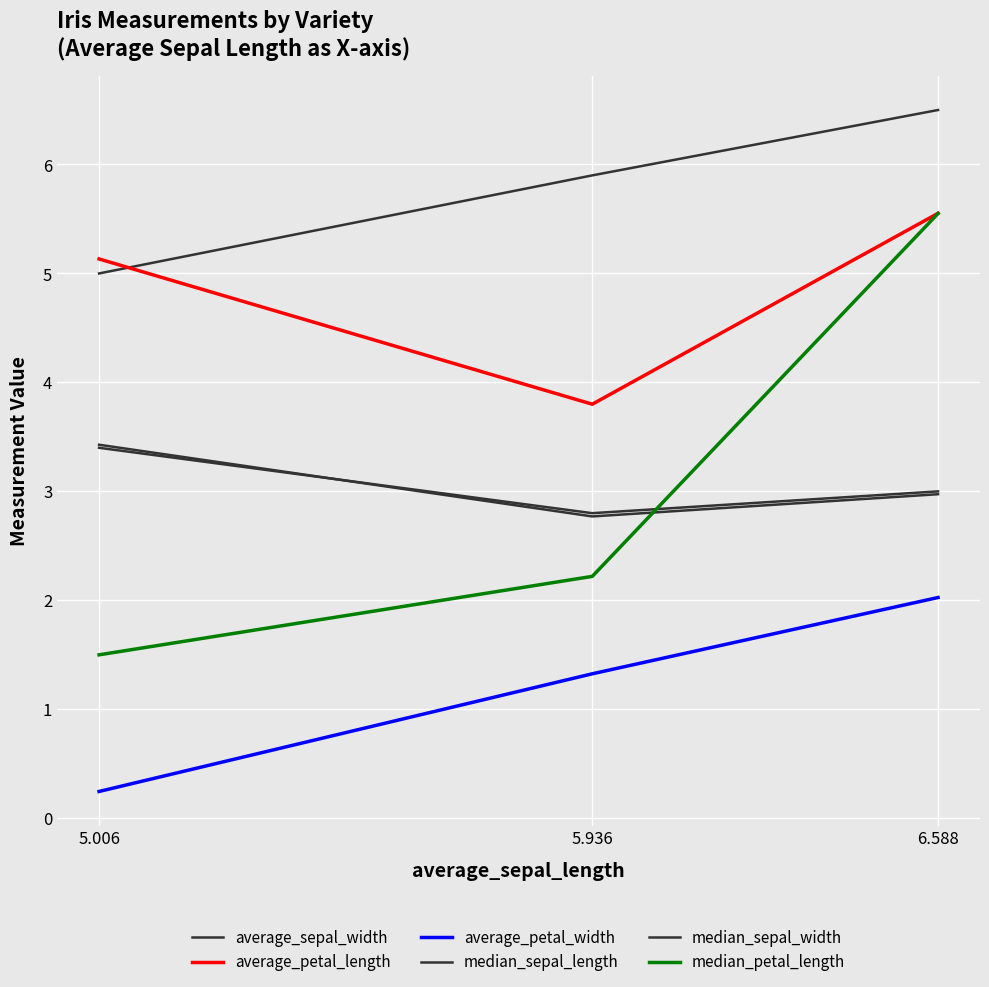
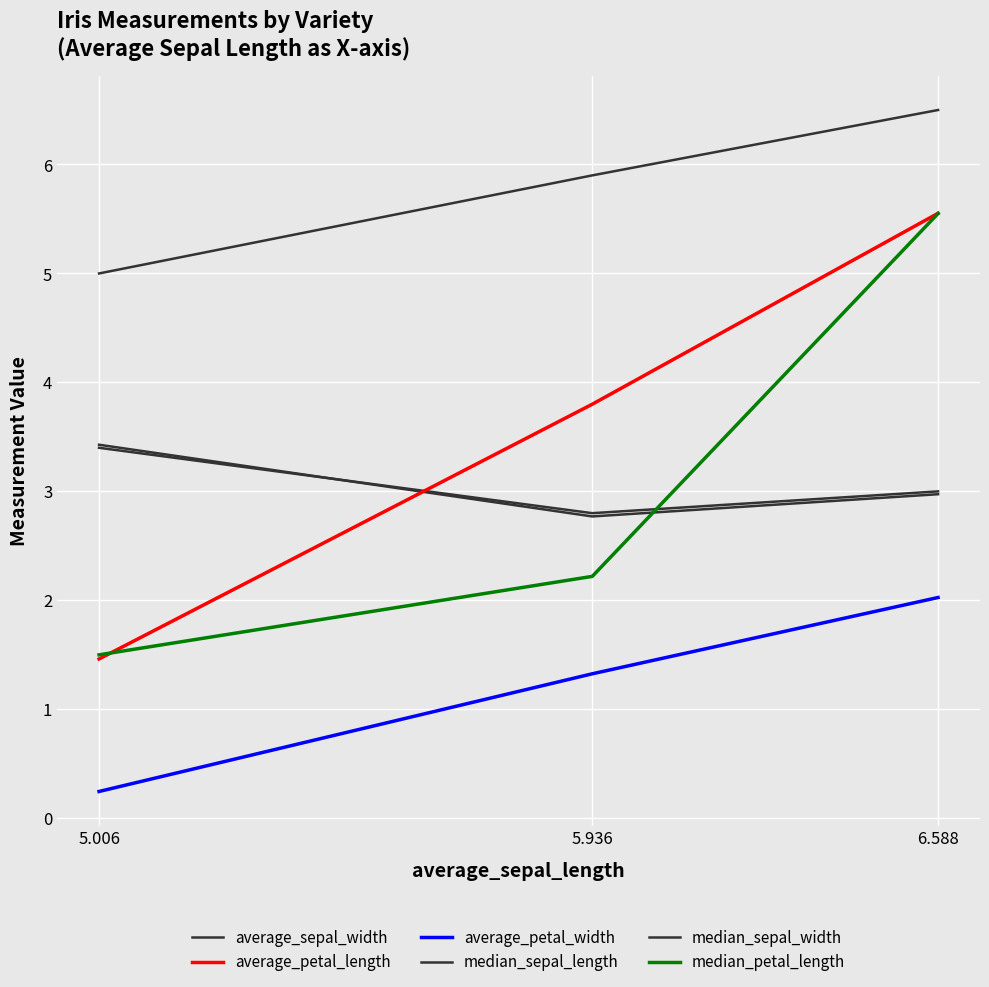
average_petal_length, 5.006: 5.13 -> 1.46
